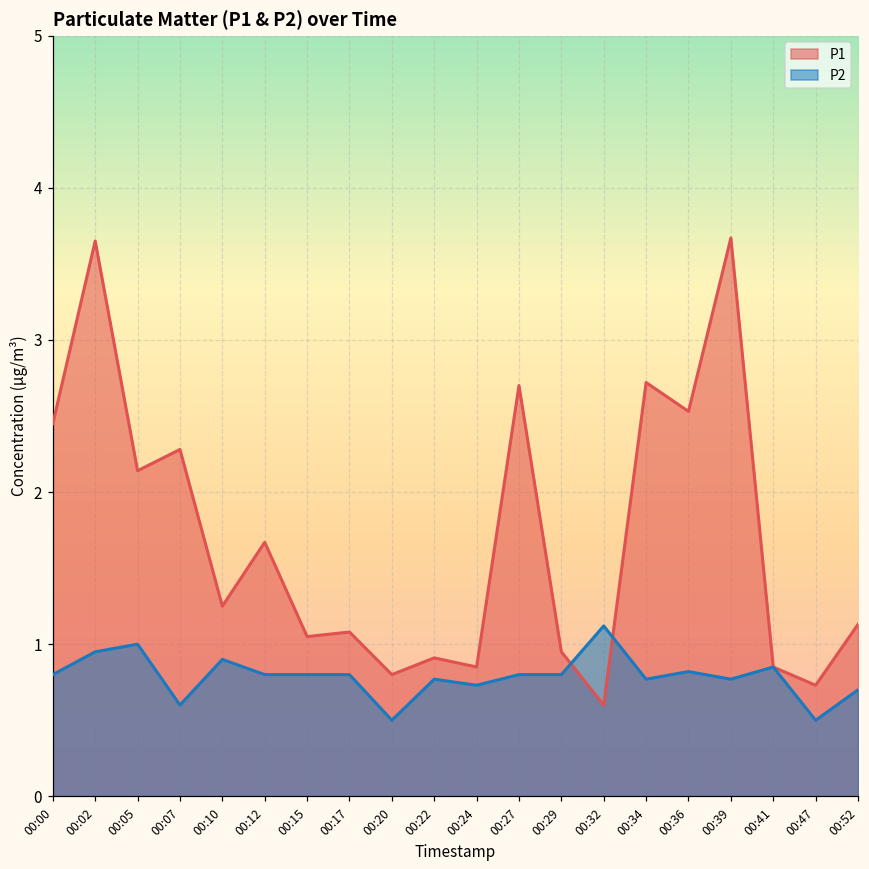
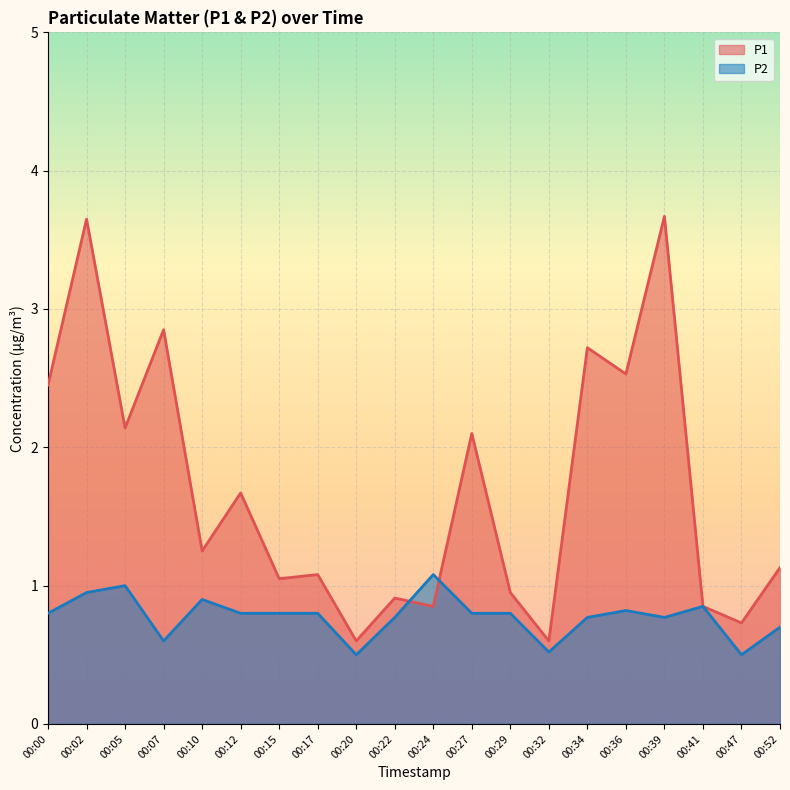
P1, 00:07: 2.28 -> 2.85
P1, 00:20: 0.8 -> 0.6
P2, 00:24: 0.73 -> 1.08
P1, 00:27: 2.7 -> 2.1
P2, 00:32: 1.12 -> 0.52
